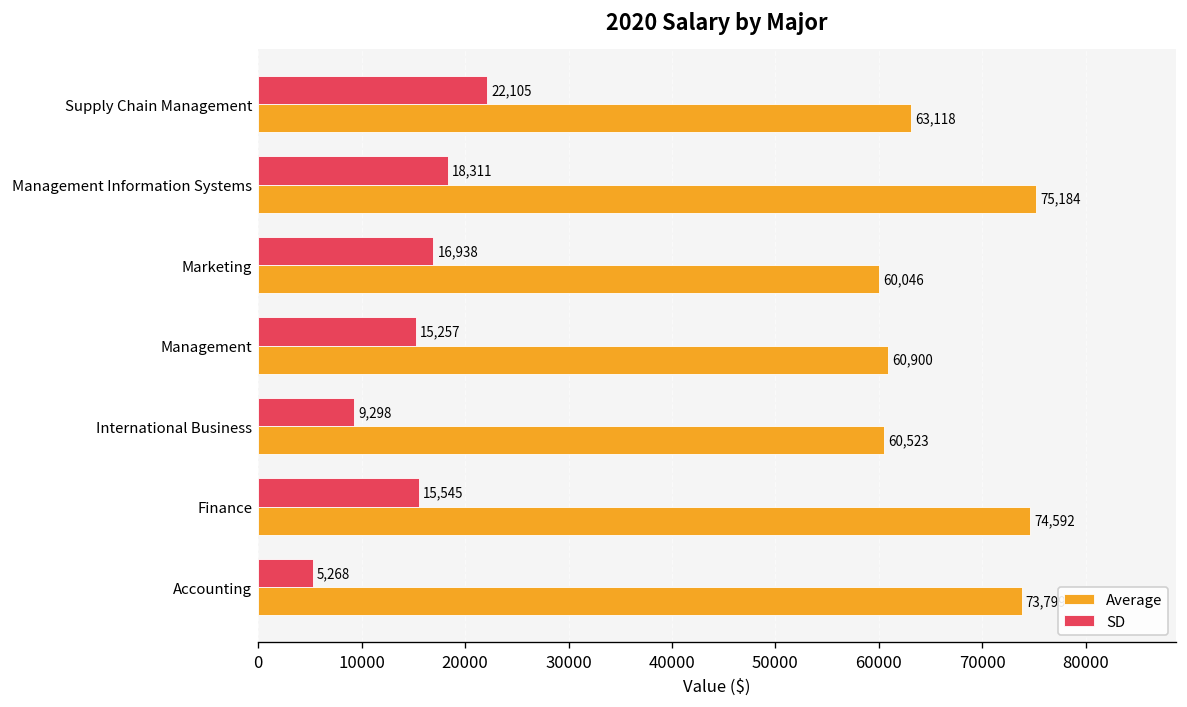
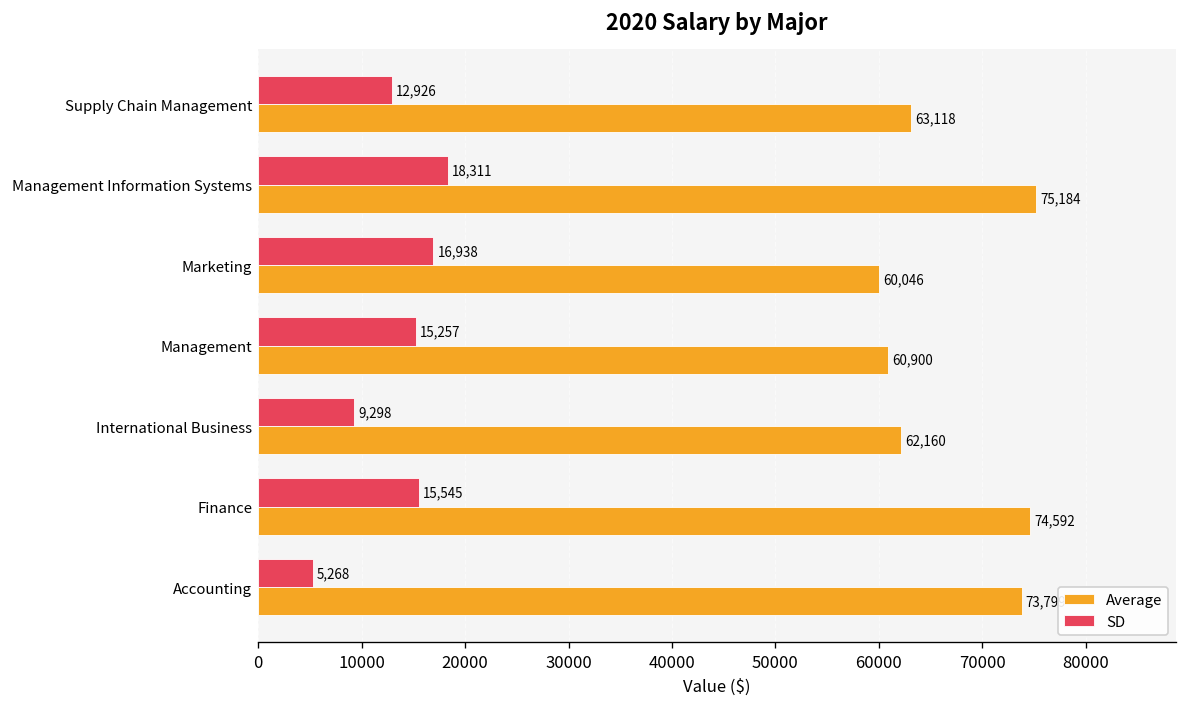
SD, Supply Chain Management: 22,105 -> 12,926
Average, International Business: 60,523 -> 62,160
